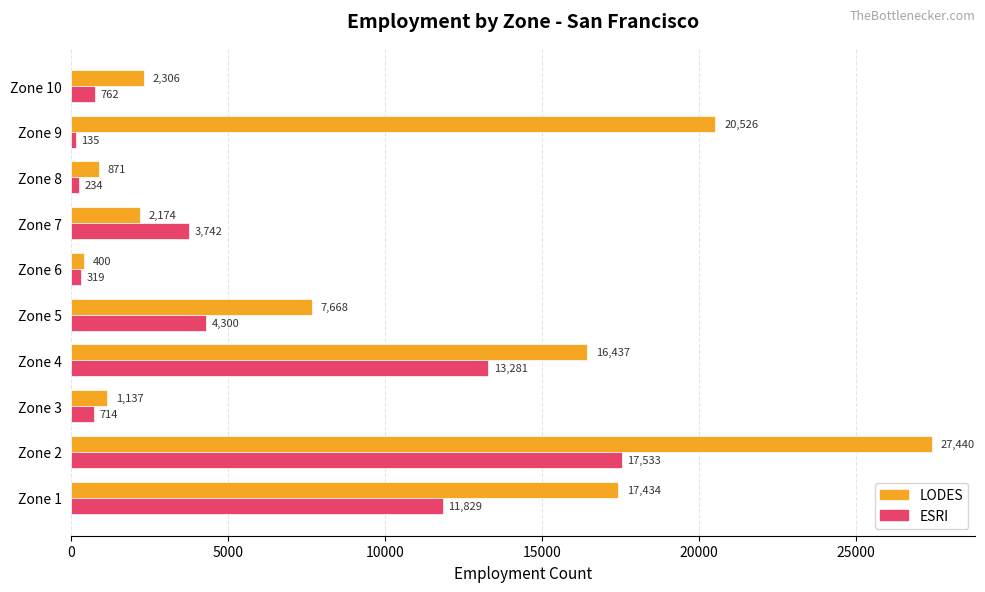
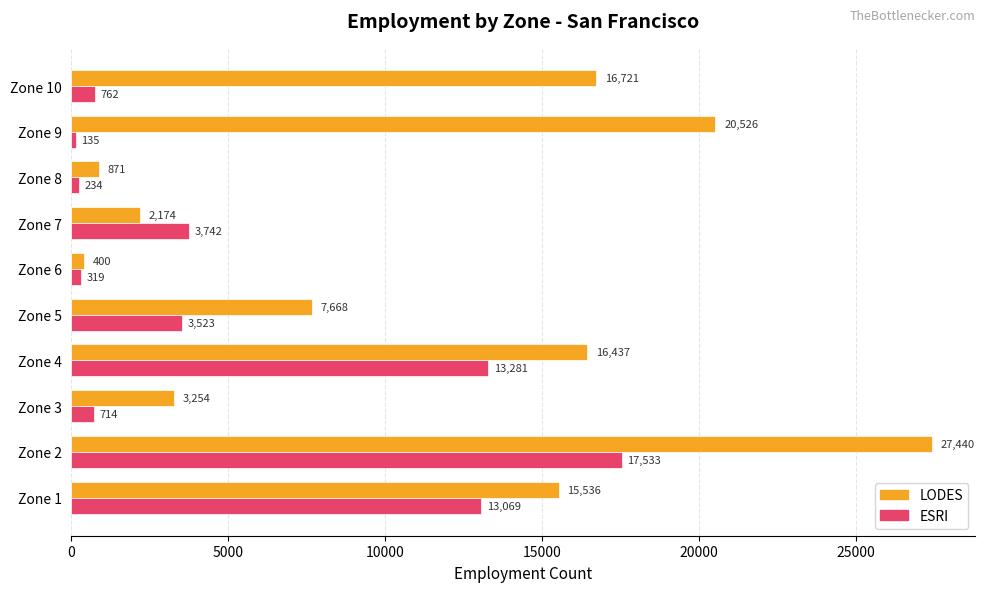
LODES, Zone 10: 2,306 -> 16,721
ESRI, Zone 5: 4,300 -> 3,523
LODES, Zone 3: 1,137 -> 3,254
LODES, Zone 1: 17,434 -> 15,536
ESRI, Zone 1: 11,829 -> 13,069
